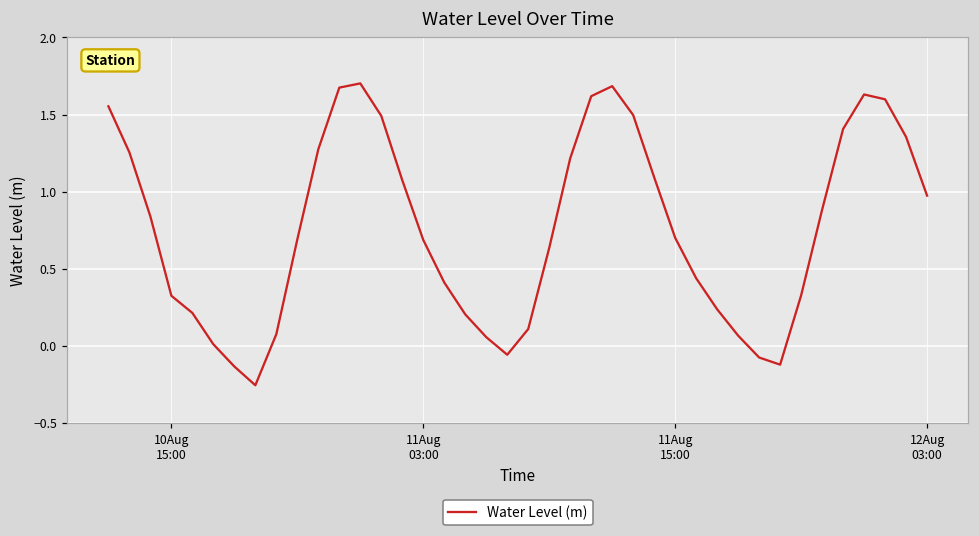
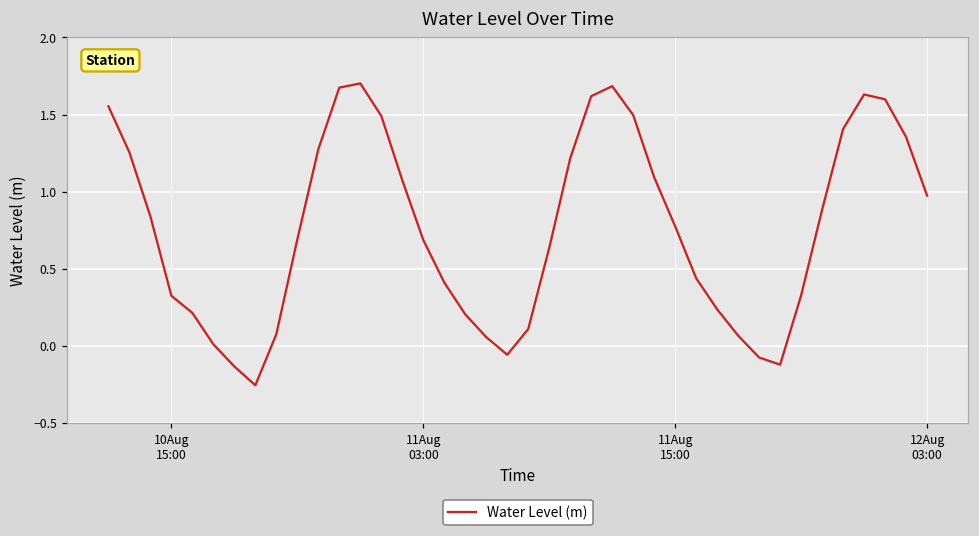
11Aug 15:00: 0.70 -> 0.78
